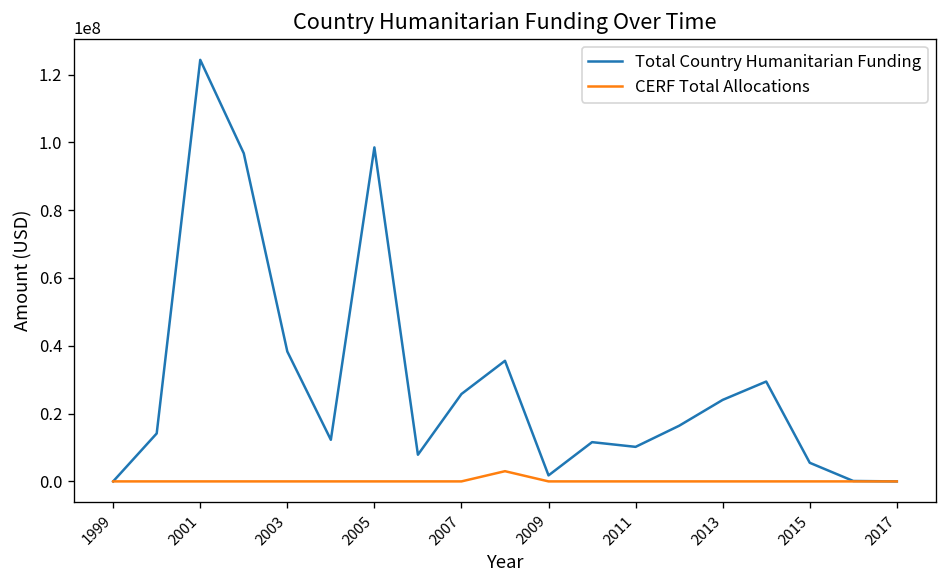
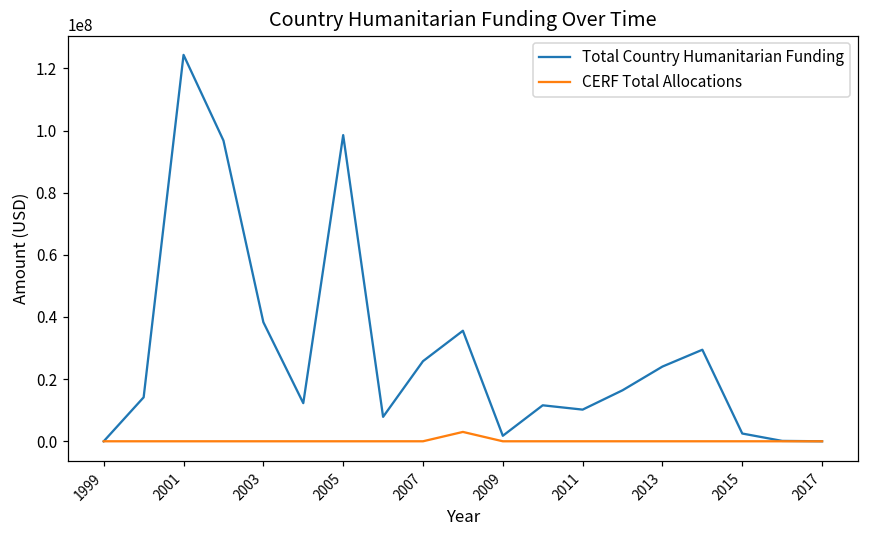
Total Country Humanitarian Funding, 2015: 5000000 -> 2000000
